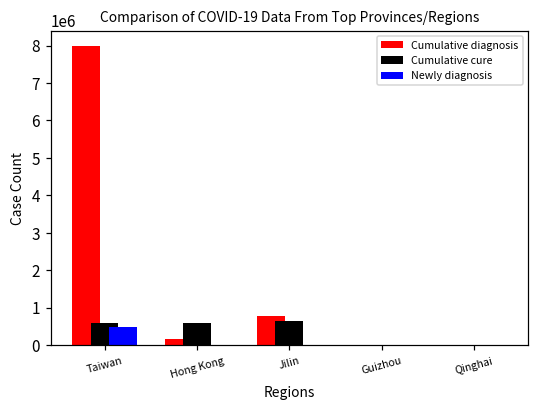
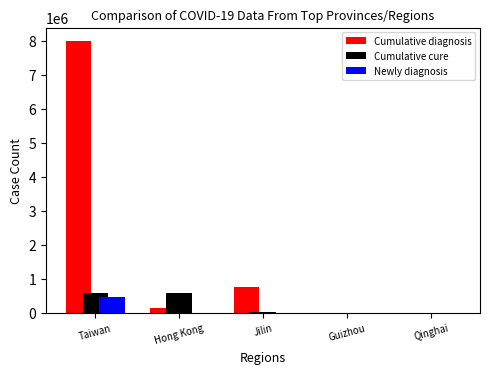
Cumulative cure, Jilin: 600000 -> 0
